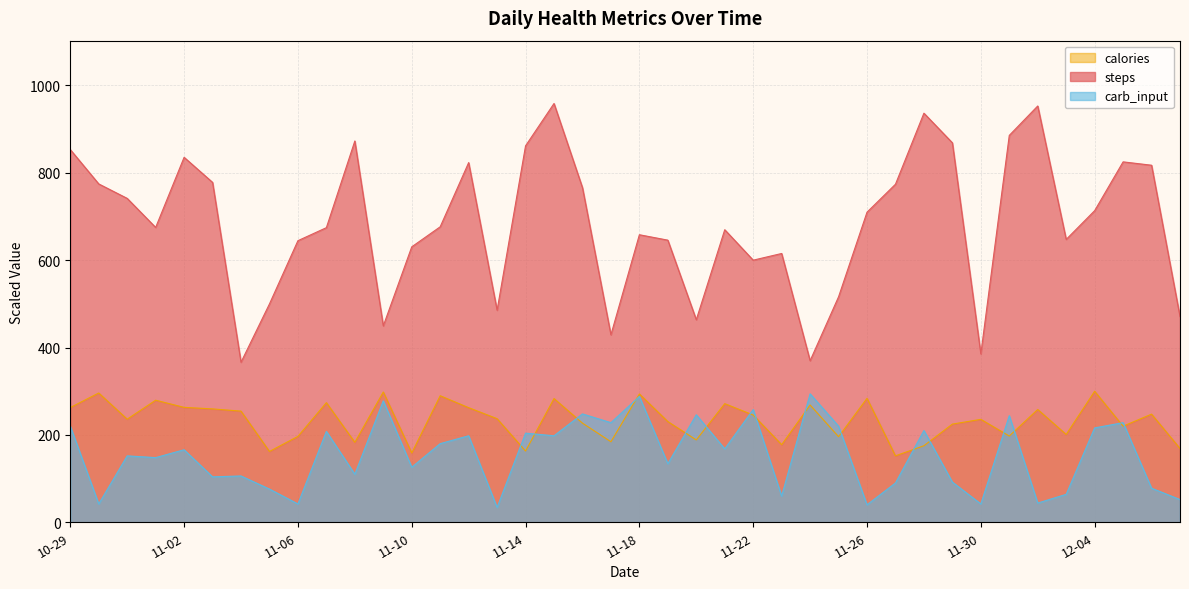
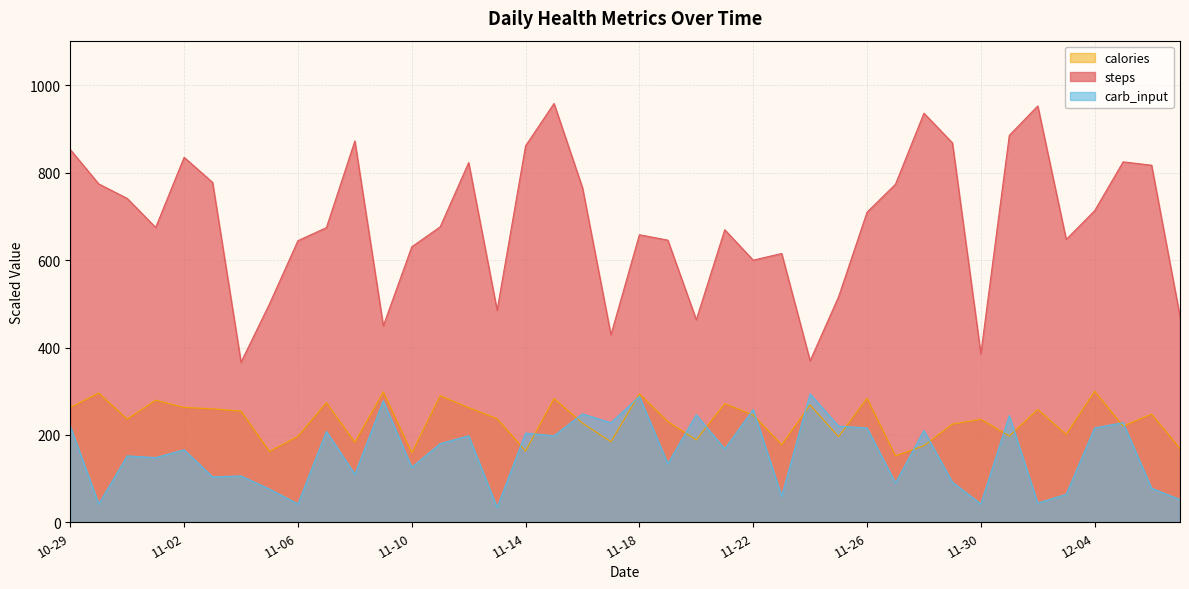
carb_input, 11-26: 40 -> 220
